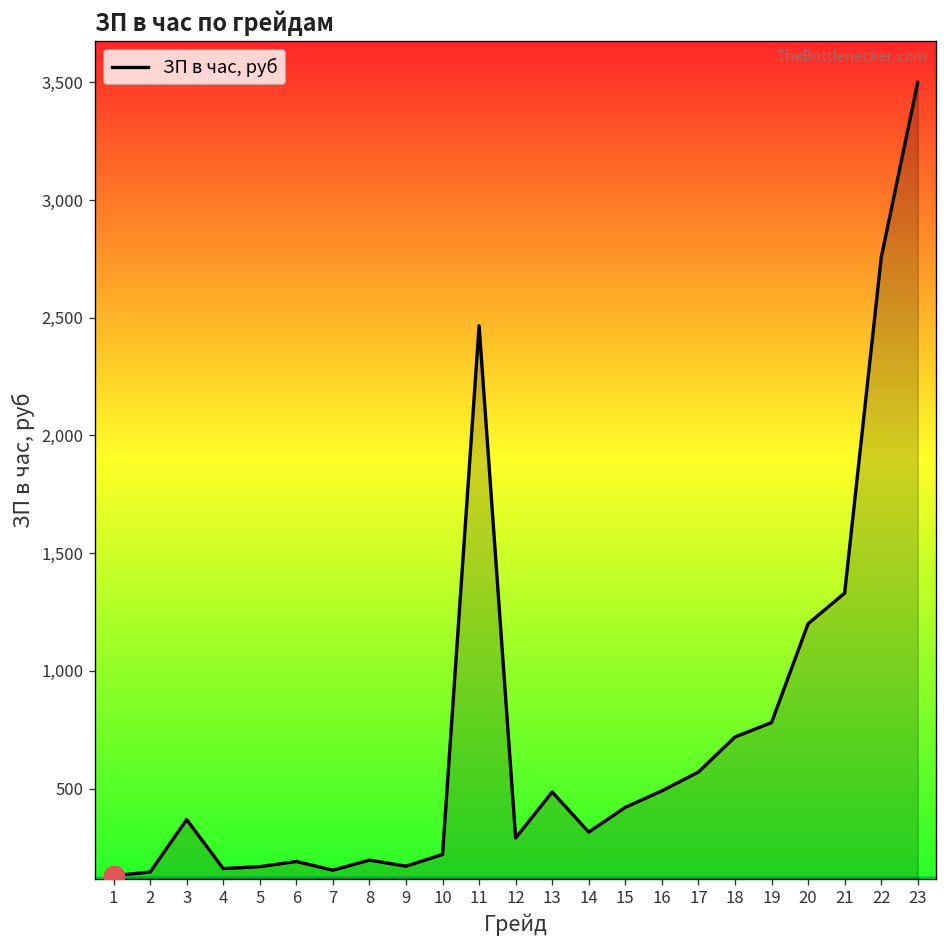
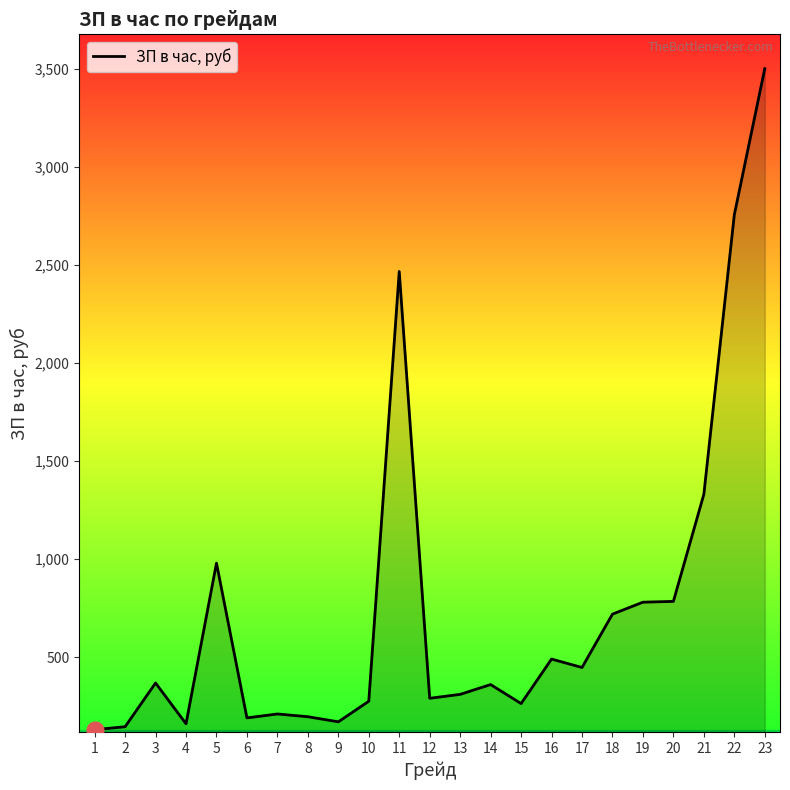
ЗП в час, руб, 5: 170 -> 980
ЗП в час, руб, 7: 150 -> 210
ЗП в час, руб, 10: 220 -> 280
ЗП в час, руб, 13: 490 -> 310
ЗП в час, руб, 14: 320 -> 360
ЗП в час, руб, 15: 420 -> 260
ЗП в час, руб, 17: 570 -> 450
ЗП в час, руб, 20: 1,200 -> 780
